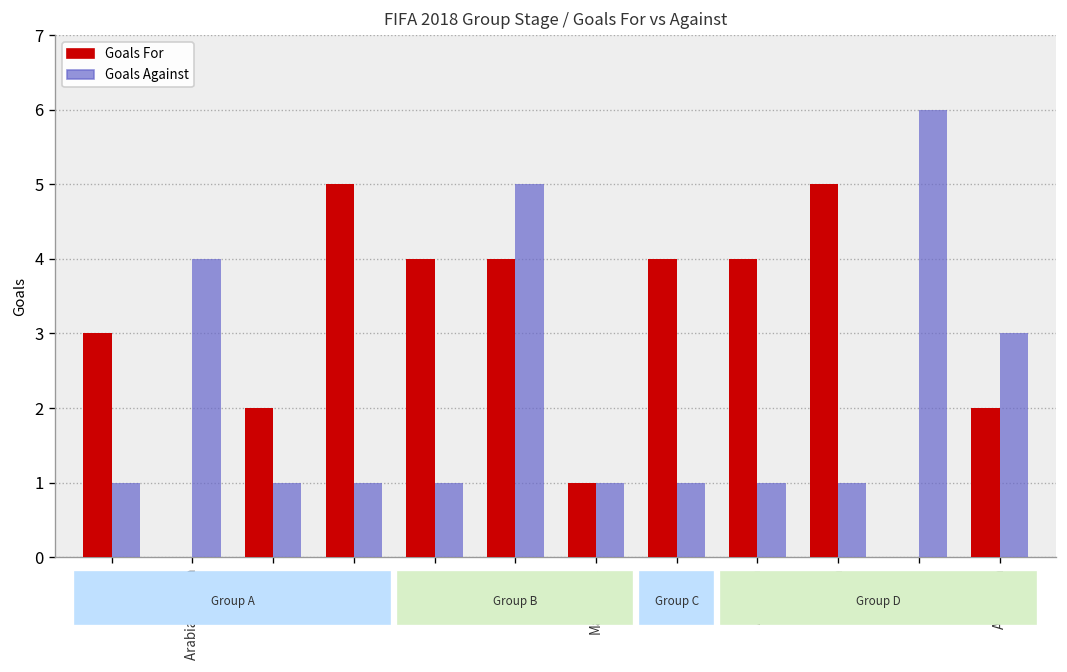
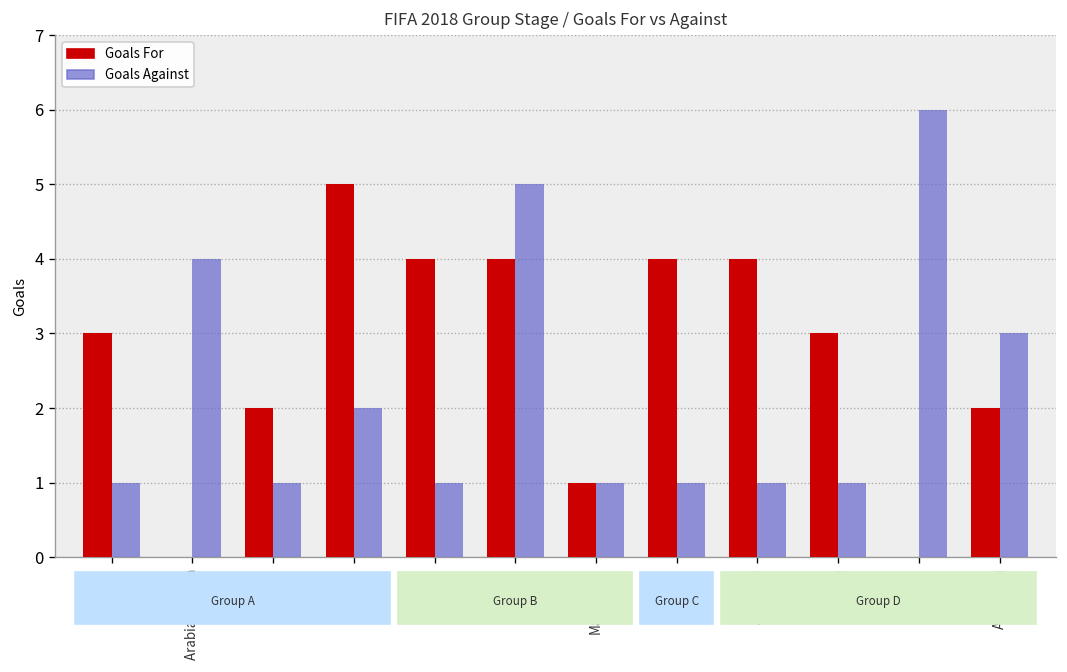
Goals Against, Egipto: 1 -> 2
Goals For, Croacia: 5 -> 3
